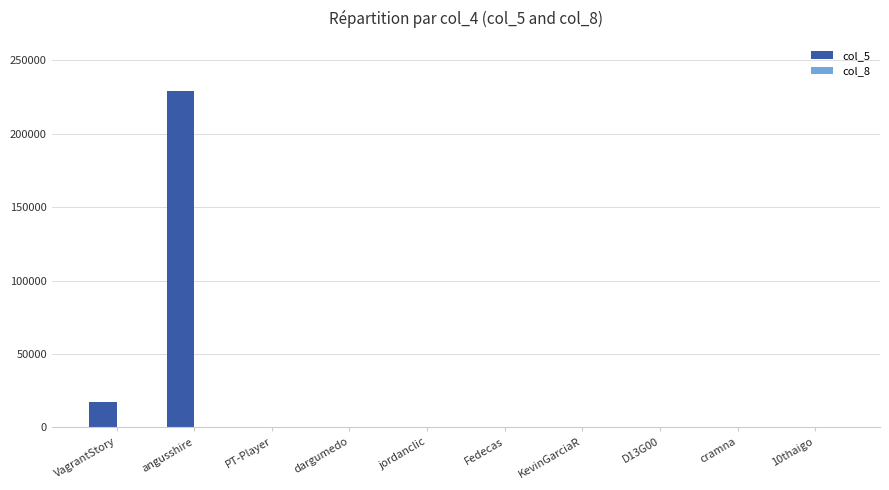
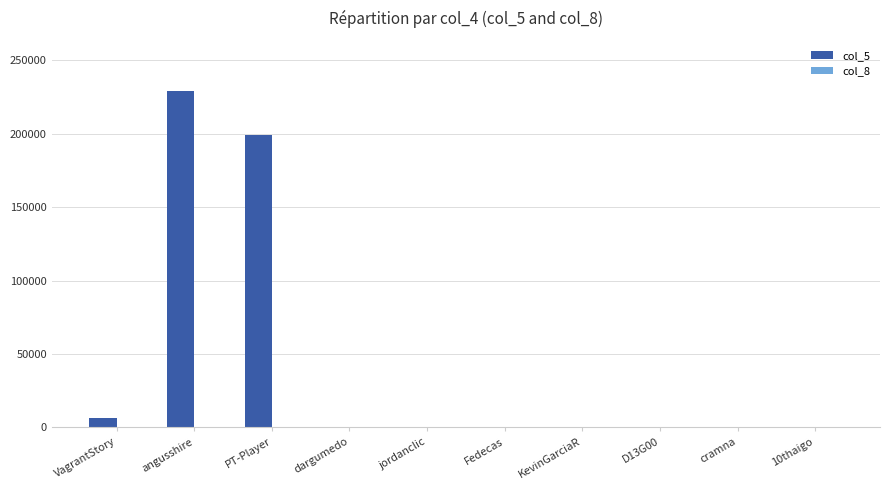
col_5, VagrantStory: 17000 -> 6000
col_5, PT-Player: 0 -> 199000
